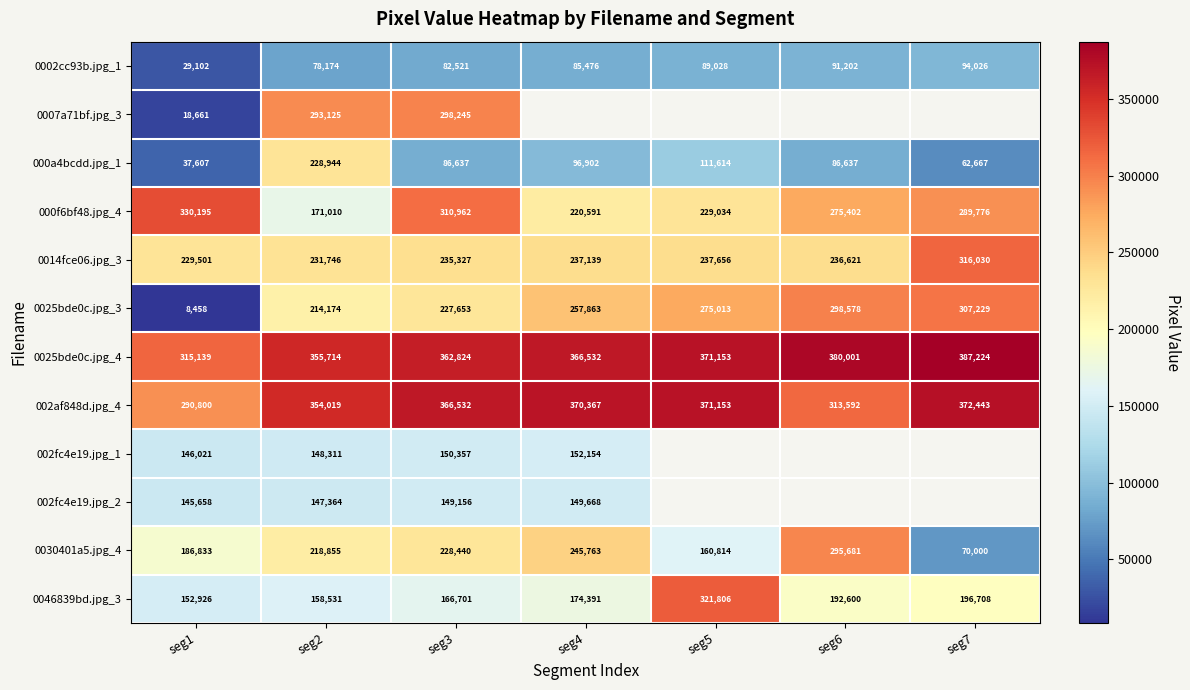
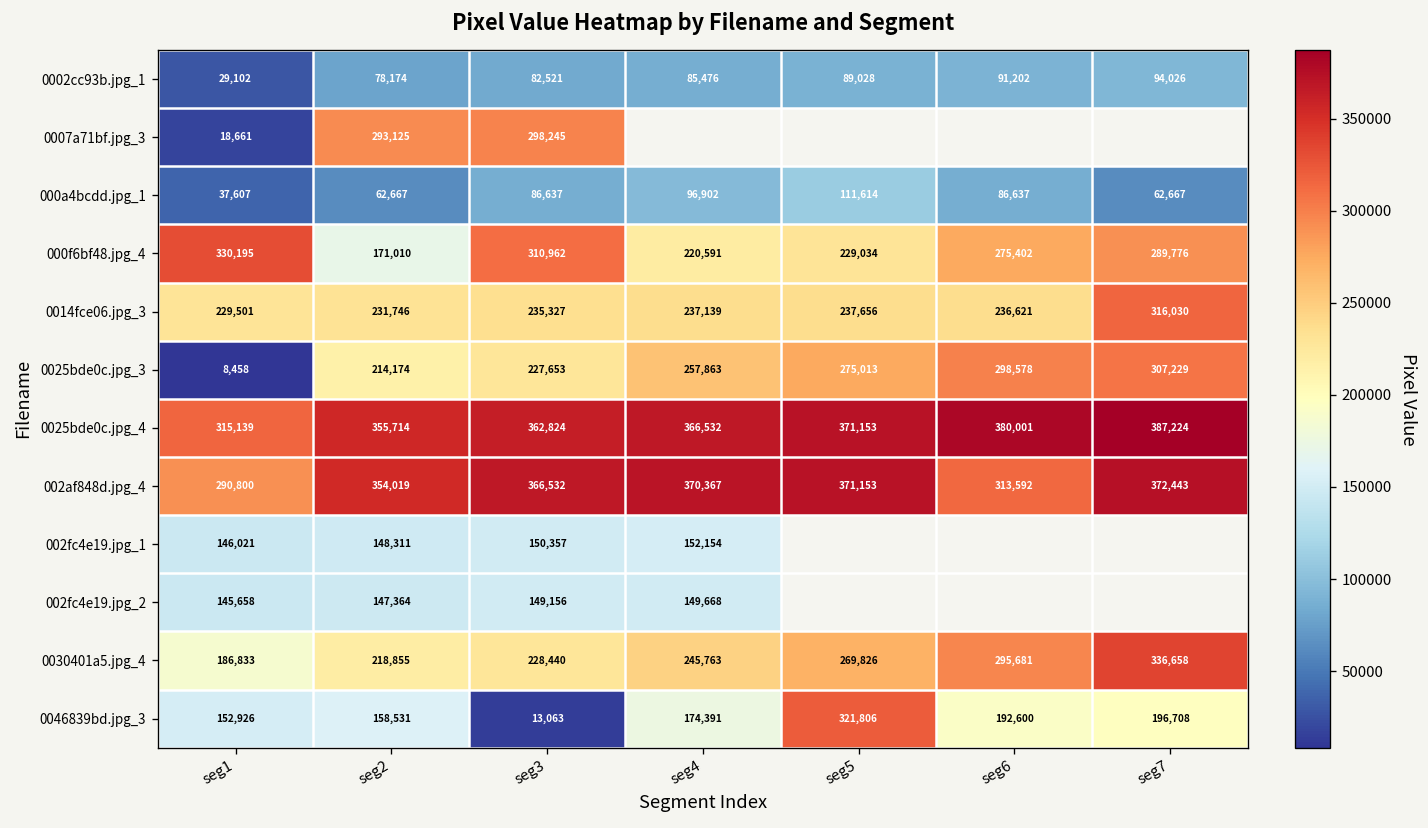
000a4bcdd.jpg_1, seg2: 228,944 -> 62,667
0030401a5.jpg_4, seg5: 160,814 -> 269,826
0030401a5.jpg_4, seg7: 70,000 -> 336,658
0046839bd.jpg_3, seg3: 166,701 -> 13,063
